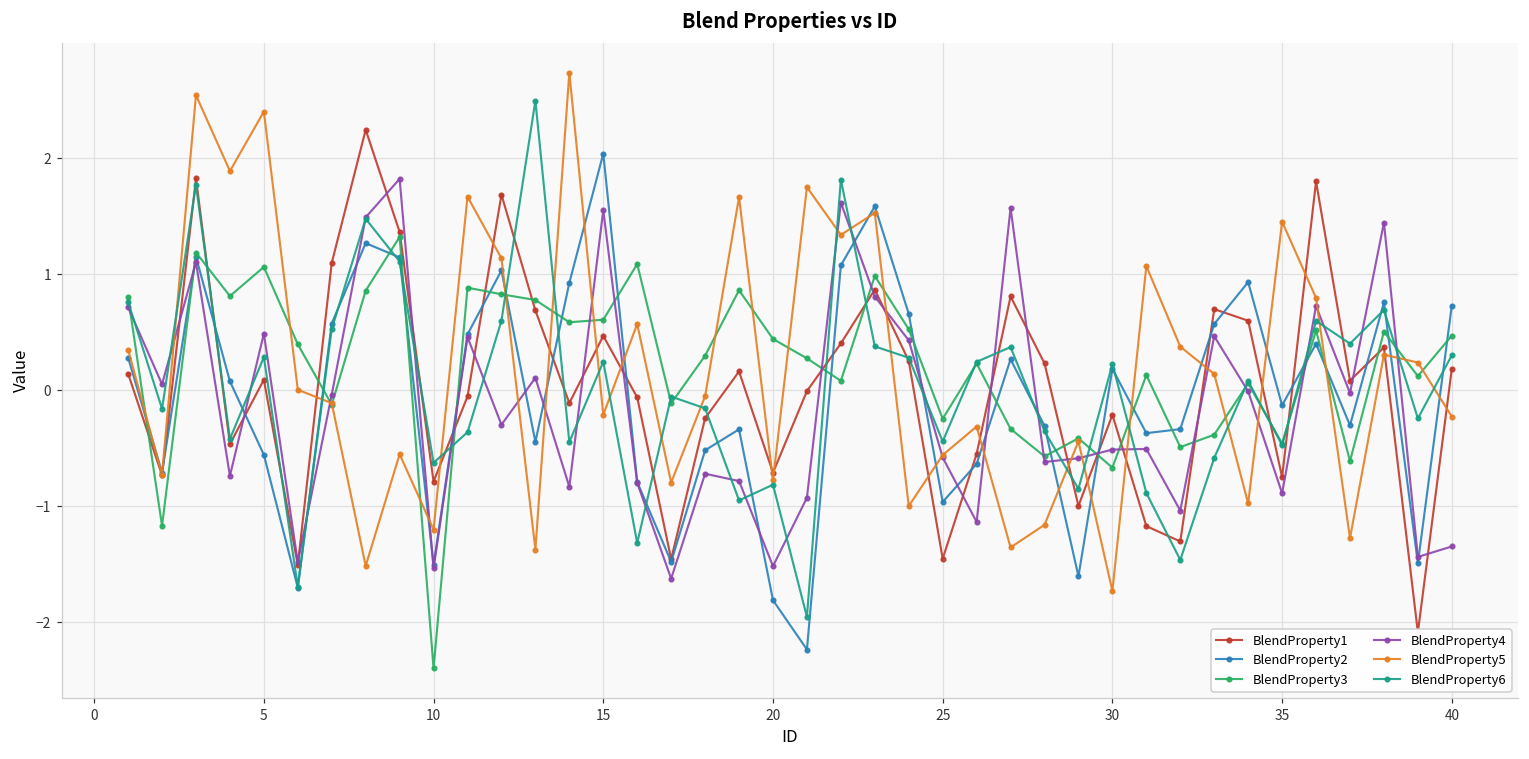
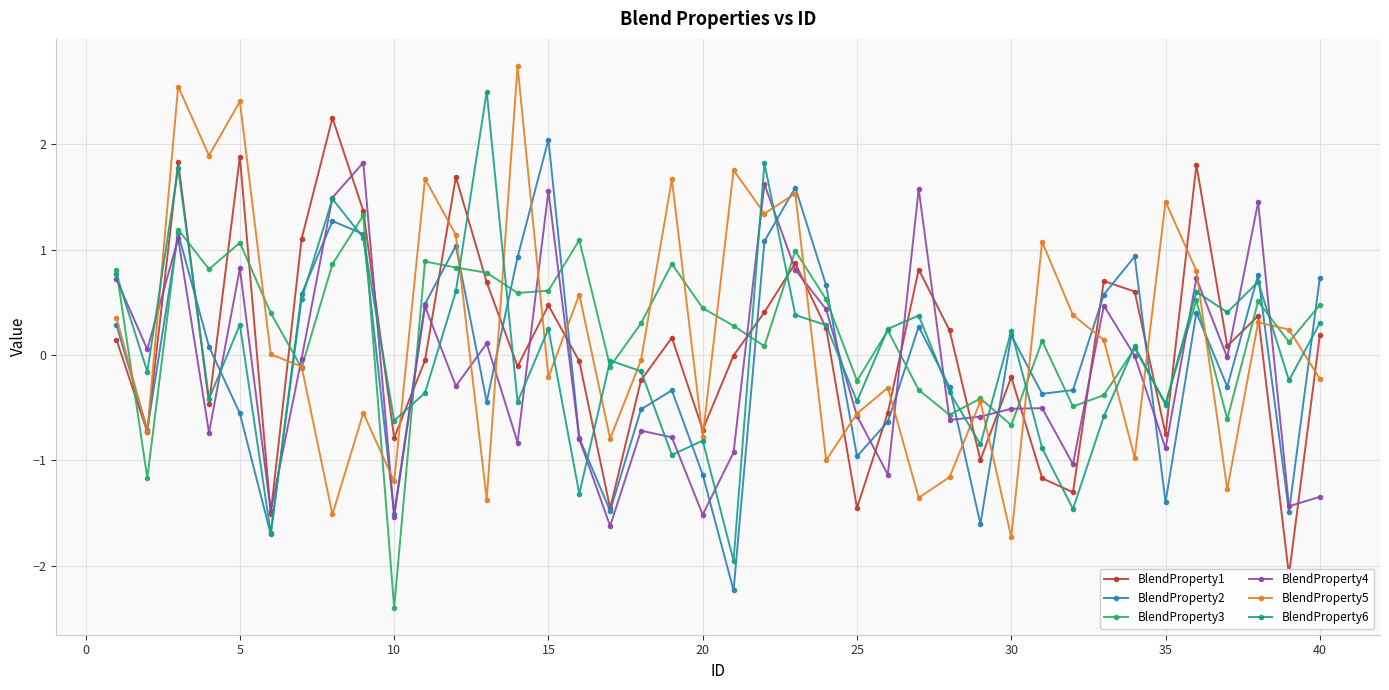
BlendProperty1, 5: 0.09 -> 1.88
BlendProperty4, 5: 0.49 -> 0.82
BlendProperty2, 20: -1.81 -> -1.13
BlendProperty2, 35: -0.13 -> -1.40
